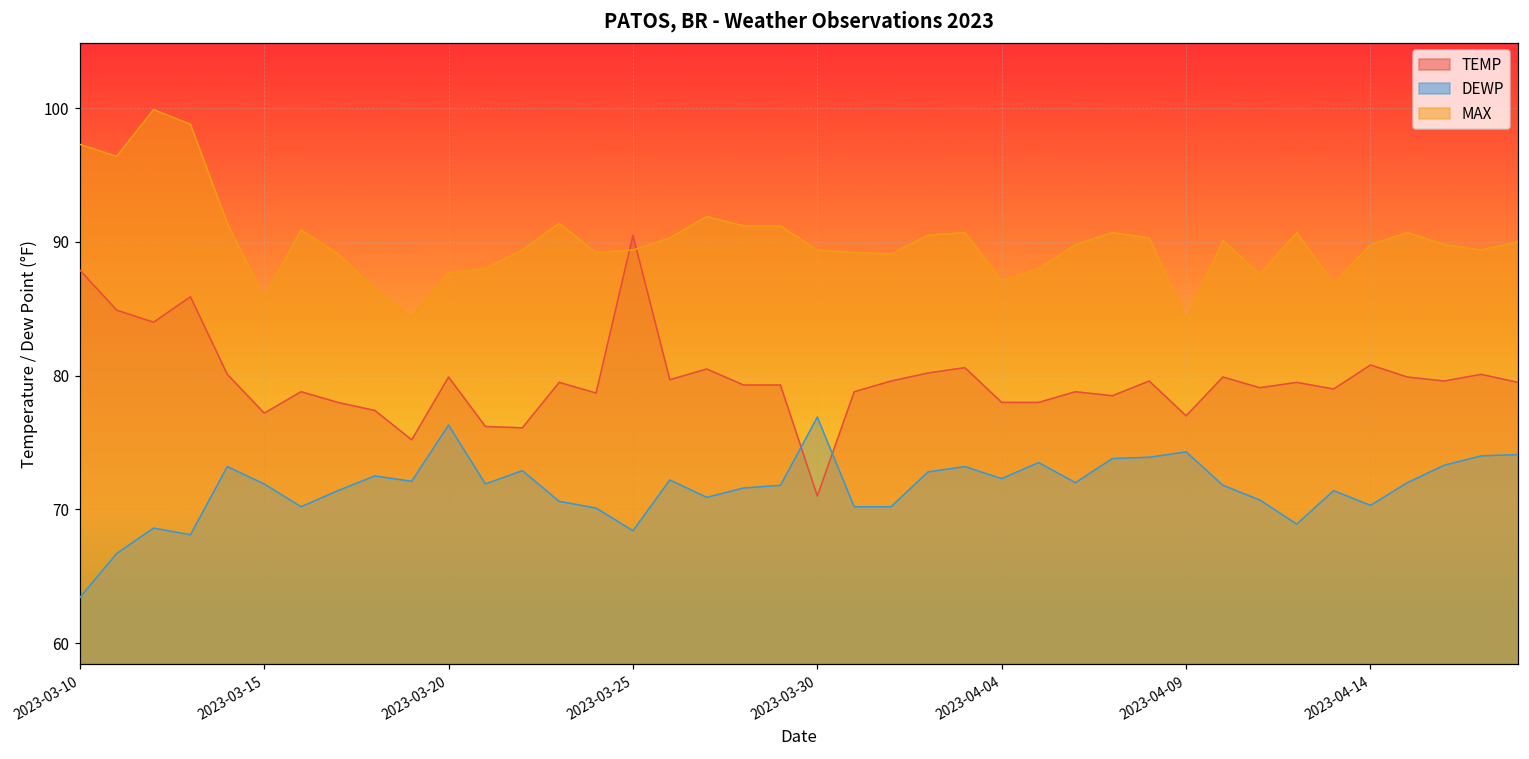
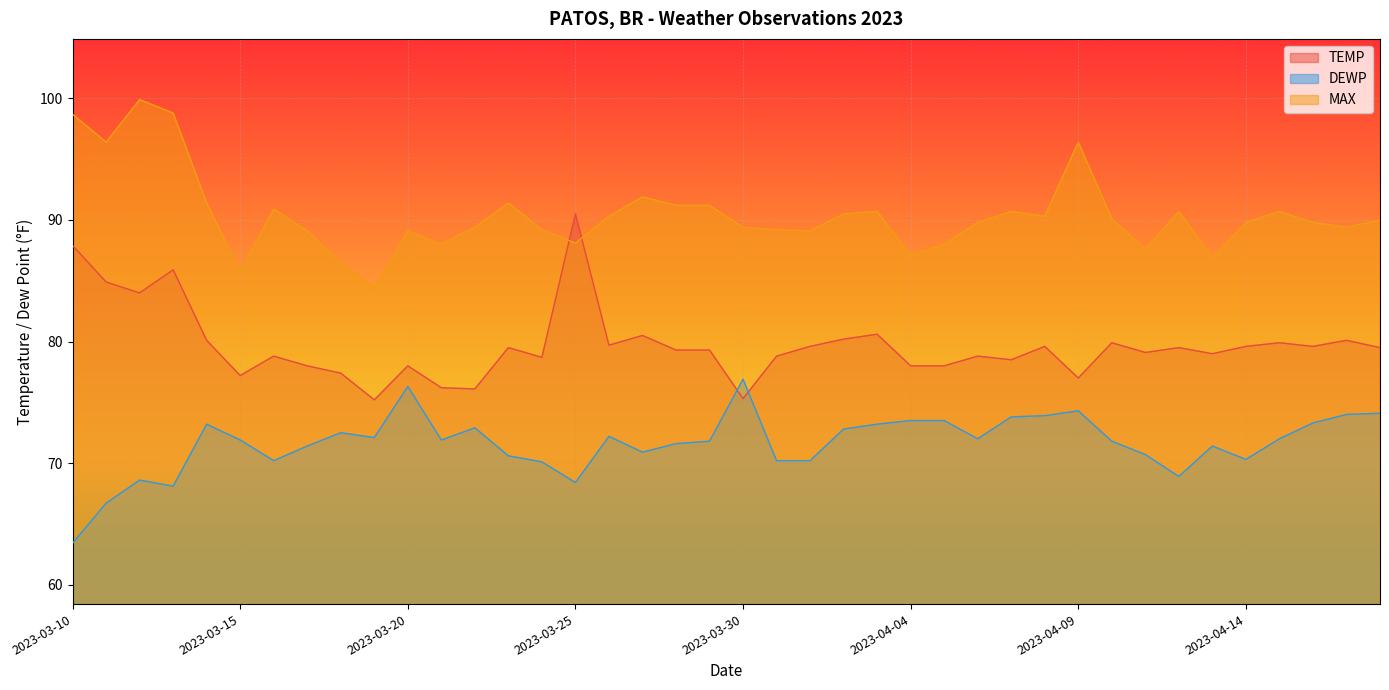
MAX, 2023-03-10: 97.3 -> 98.7
TEMP, 2023-03-20: 79.9 -> 78.0
MAX, 2023-03-20: 87.7 -> 89.1
MAX, 2023-03-25: 89.4 -> 88.1
TEMP, 2023-03-30: 71.0 -> 75.3
DEWP, 2023-04-04: 72.3 -> 73.5
MAX, 2023-04-09: 84.2 -> 96.4
TEMP, 2023-04-14: 80.8 -> 79.6
